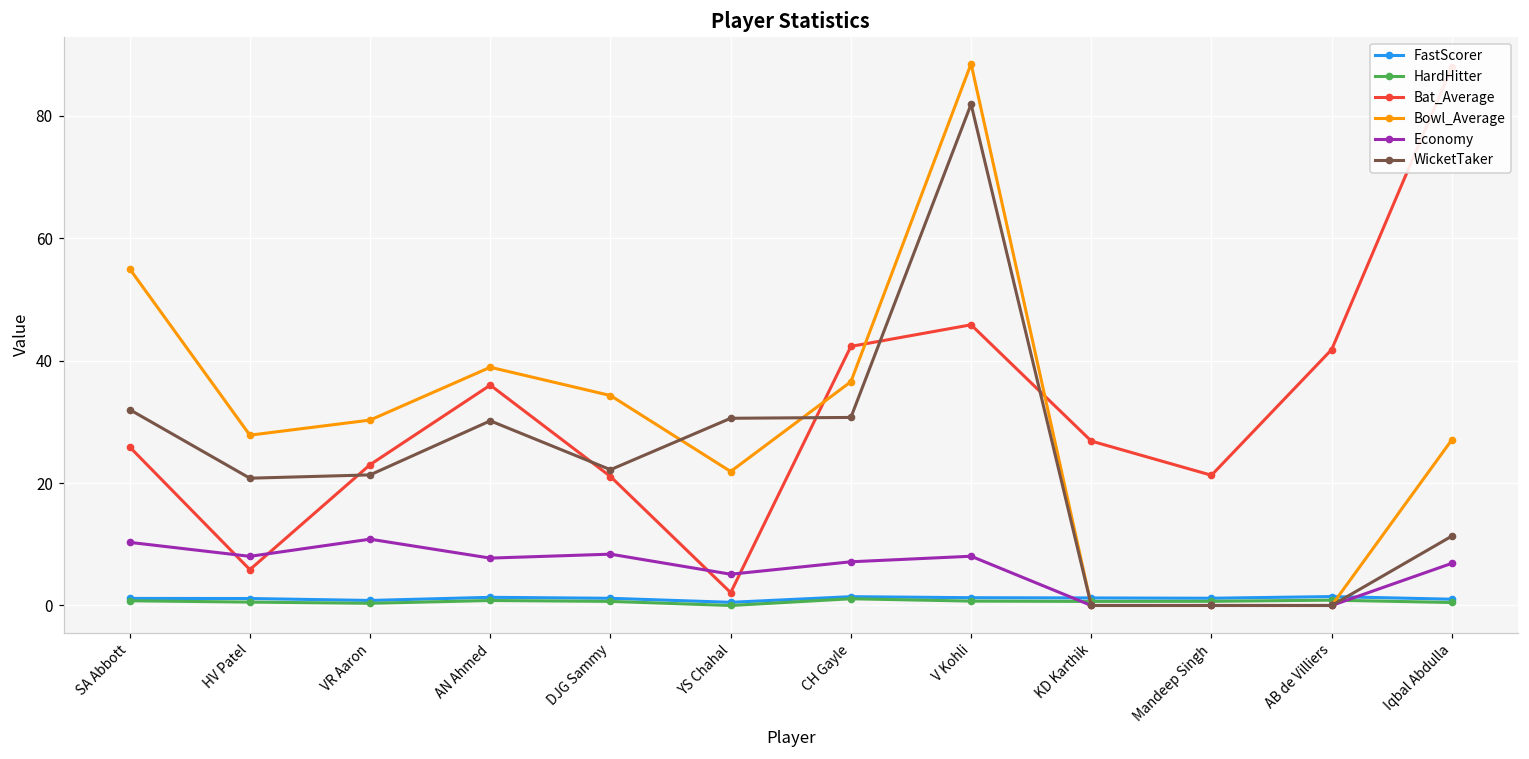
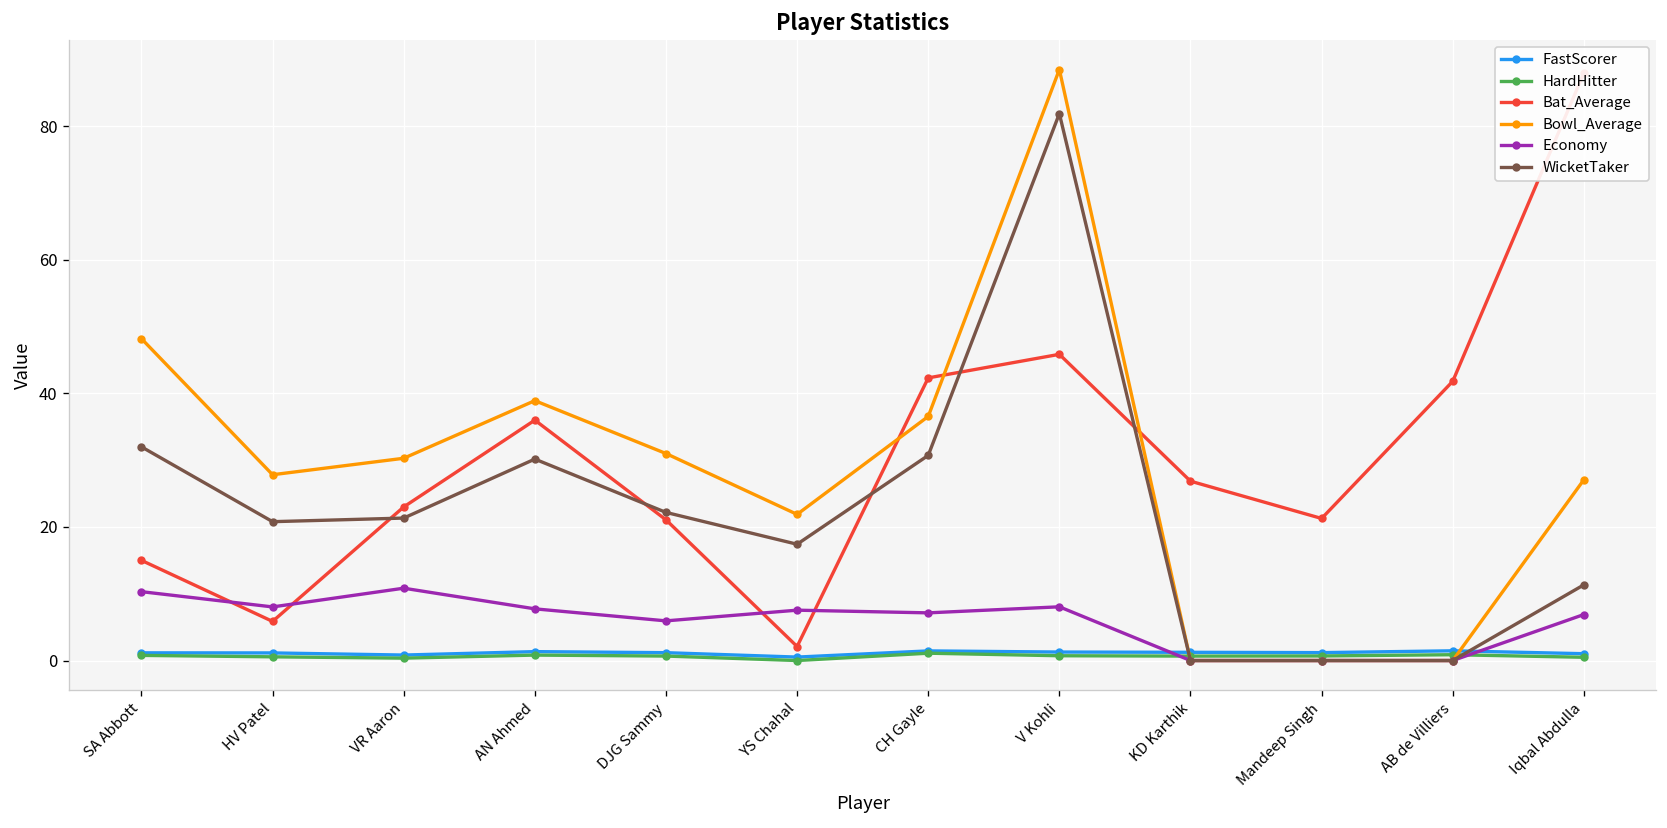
Bat_Average, SA Abbott: 26 -> 15
Bowl_Average, SA Abbott: 55 -> 48
Bowl_Average, DJG Sammy: 34 -> 31
Economy, DJG Sammy: 8 -> 6
Economy, YS Chahal: 5 -> 8
WicketTaker, YS Chahal: 31 -> 17
